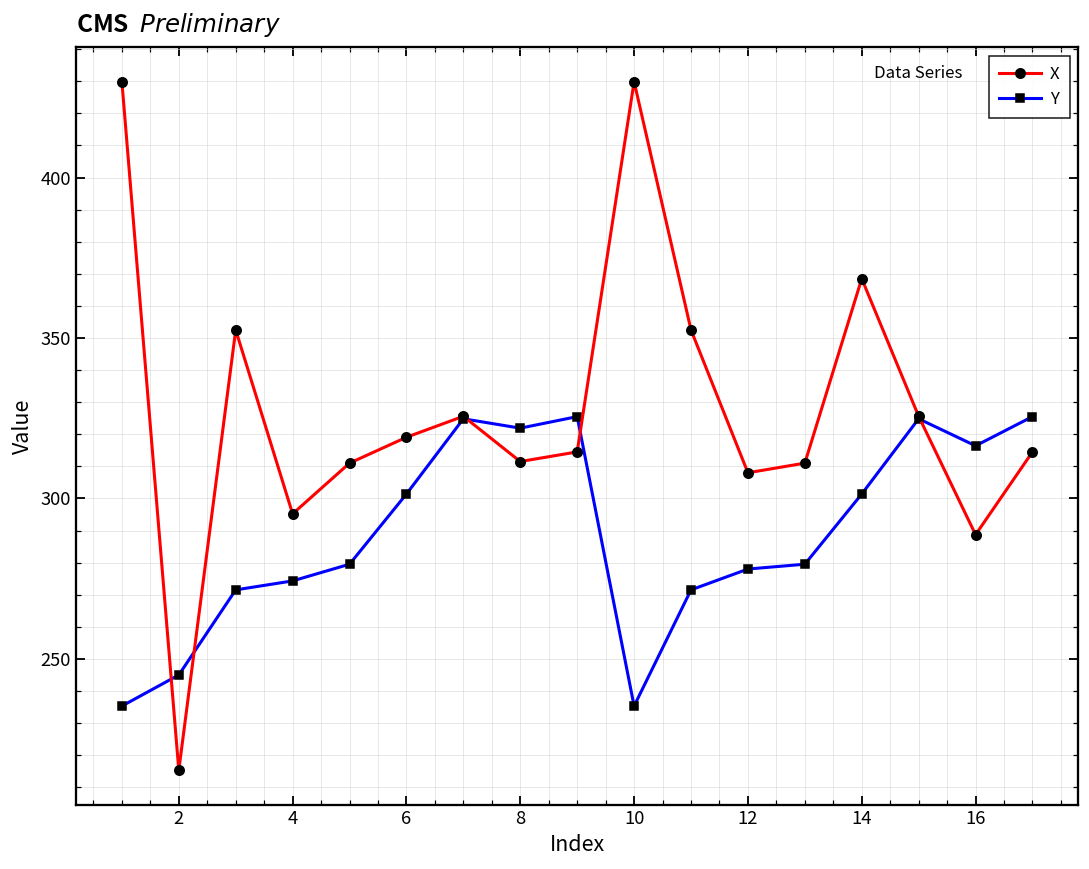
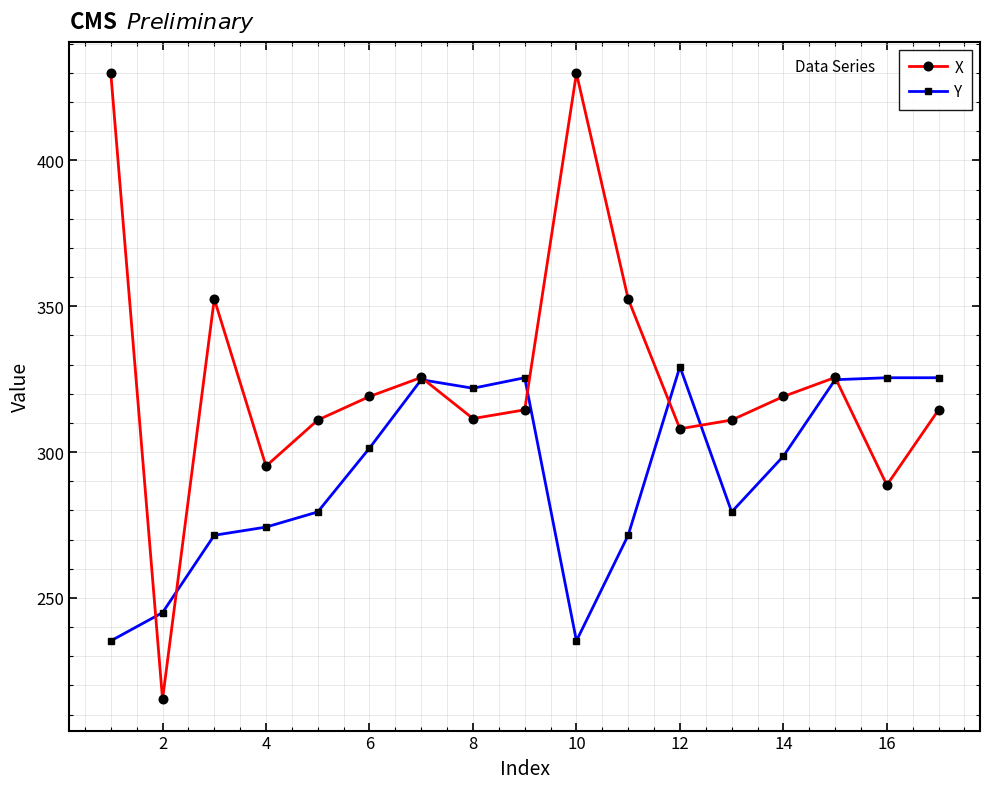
Y, 12: 278 -> 329
X, 14: 368 -> 319
Y, 14: 301 -> 299
Y, 16: 316 -> 326
